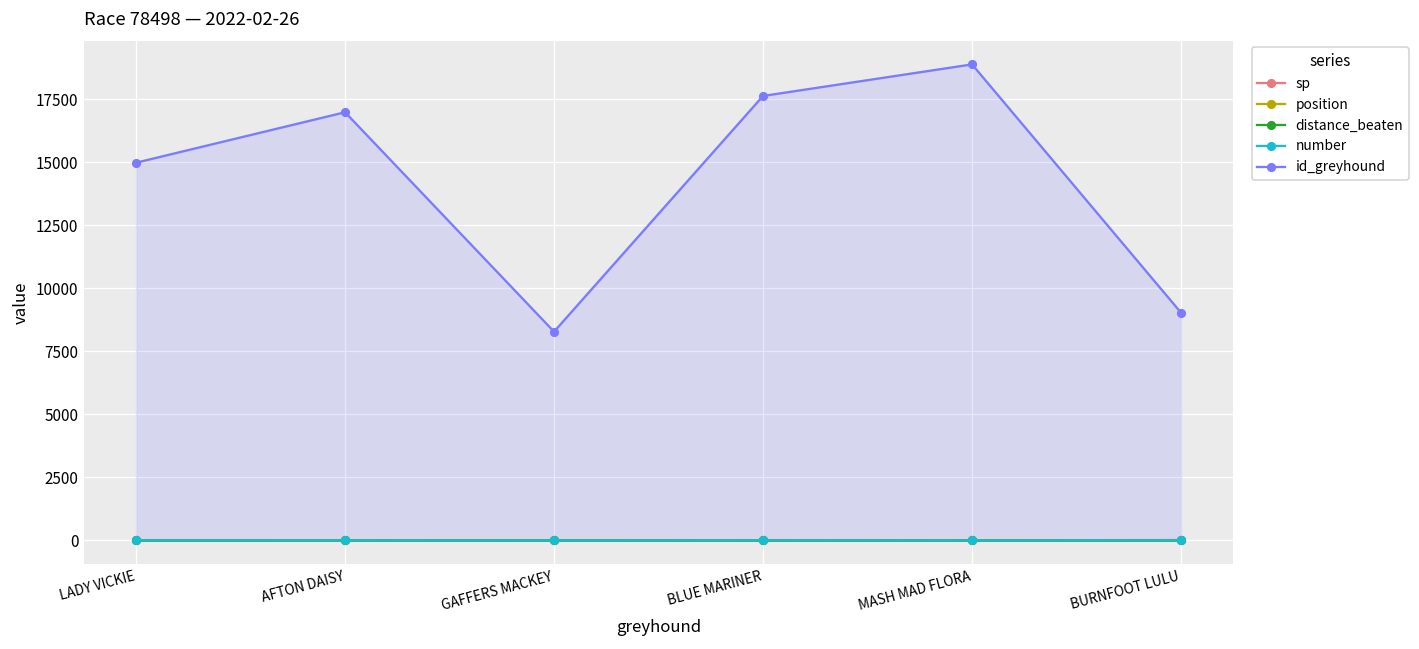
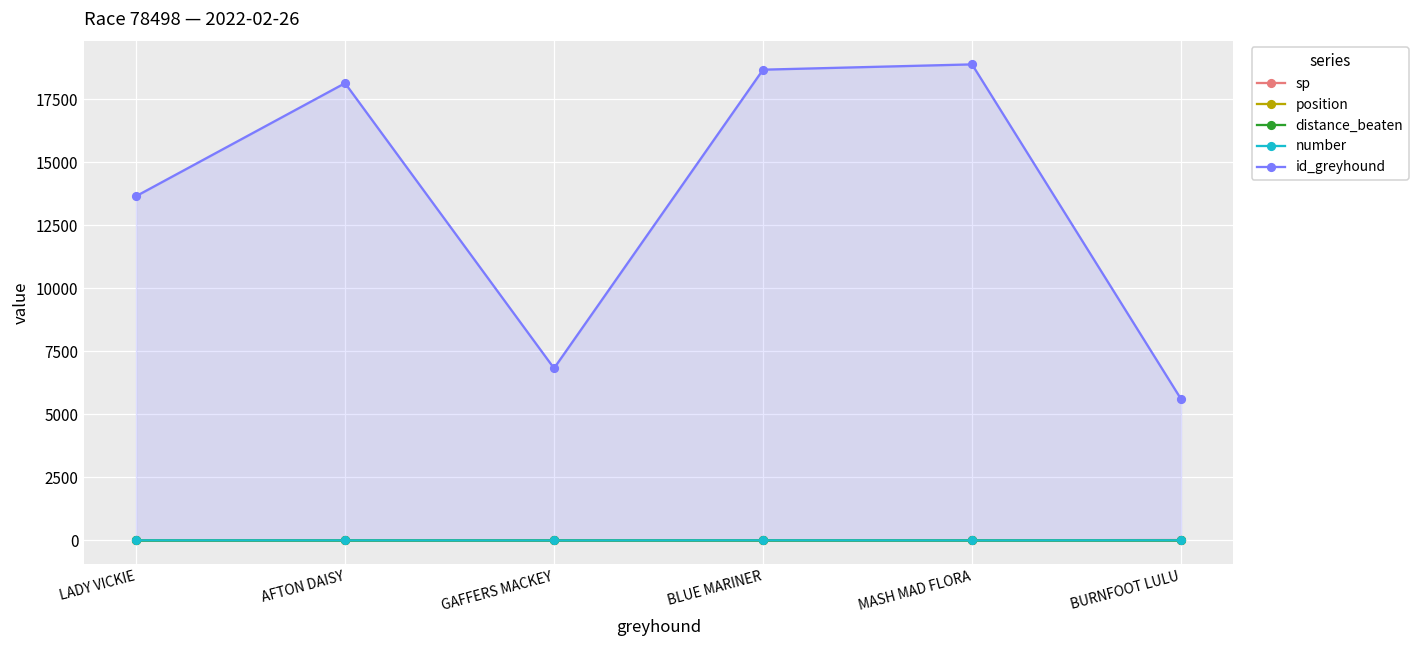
id_greyhound, LADY VICKIE: 15000 -> 13700
id_greyhound, AFTON DAISY: 17000 -> 18100
id_greyhound, GAFFERS MACKEY: 8300 -> 6800
id_greyhound, BLUE MARINER: 17600 -> 18700
id_greyhound, BURNFOOT LULU: 9000 -> 5600
